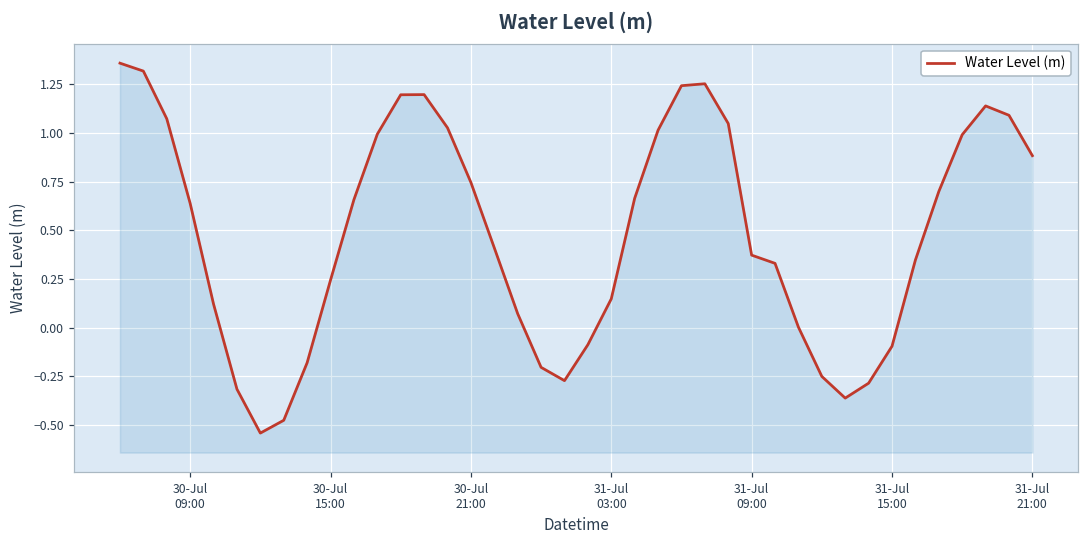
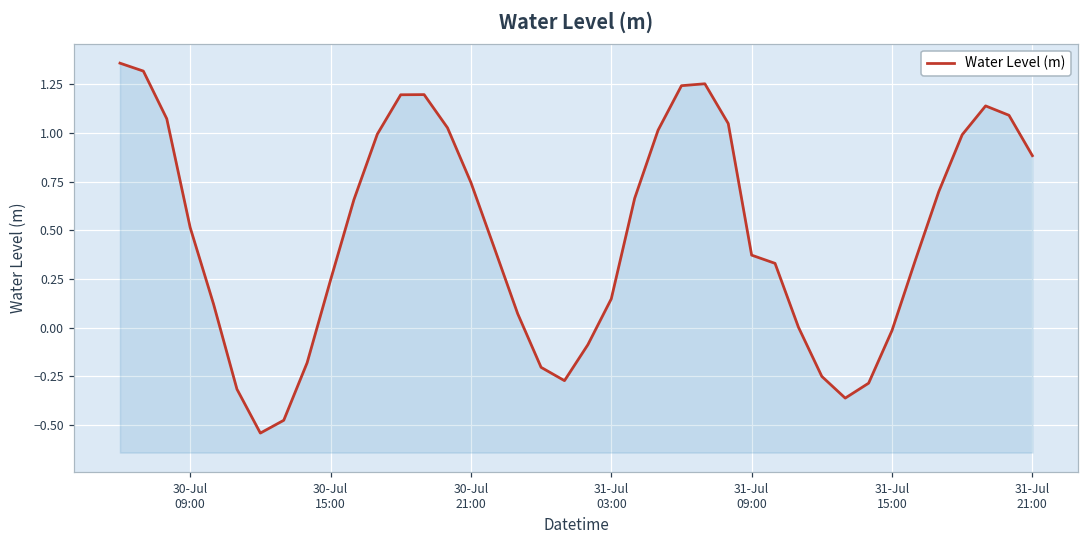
30-Jul 09:00: 0.64 -> 0.51
31-Jul 15:00: -0.09 -> -0.01
